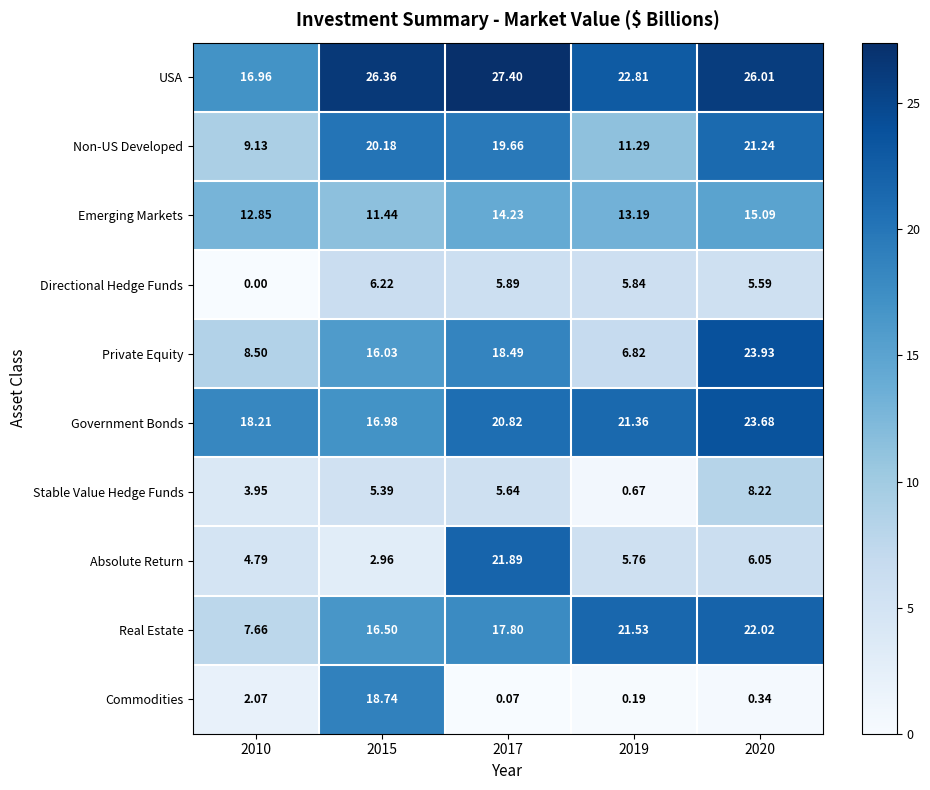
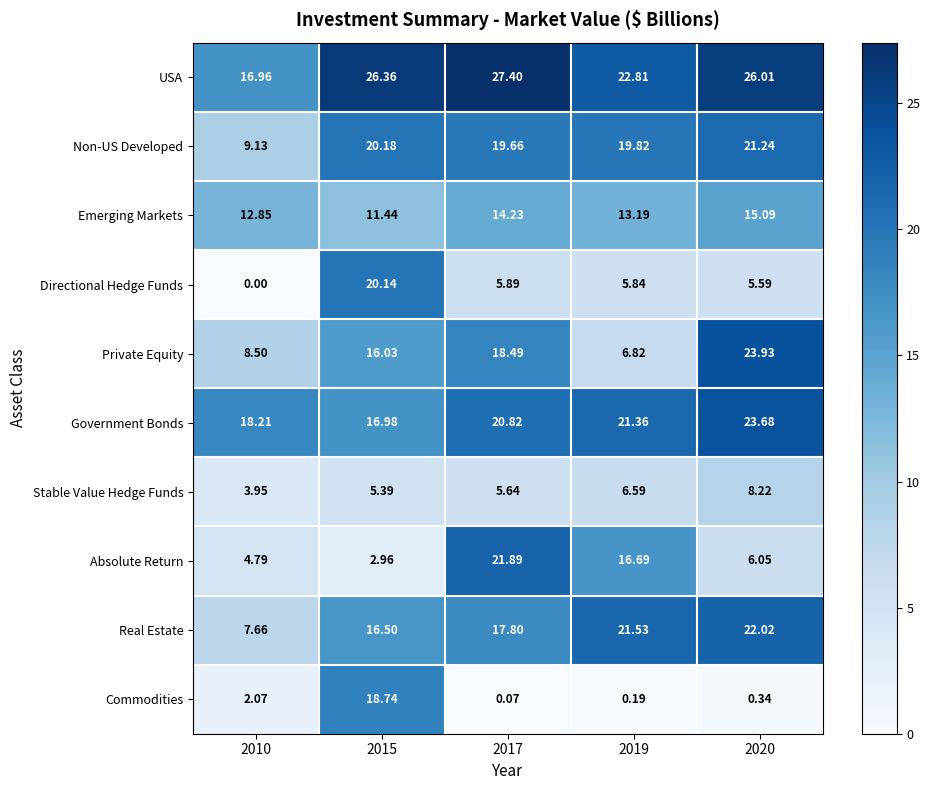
Non-US Developed, 2019: 11.29 -> 19.82
Directional Hedge Funds, 2015: 6.22 -> 20.14
Stable Value Hedge Funds, 2019: 0.67 -> 6.59
Absolute Return, 2019: 5.76 -> 16.69
